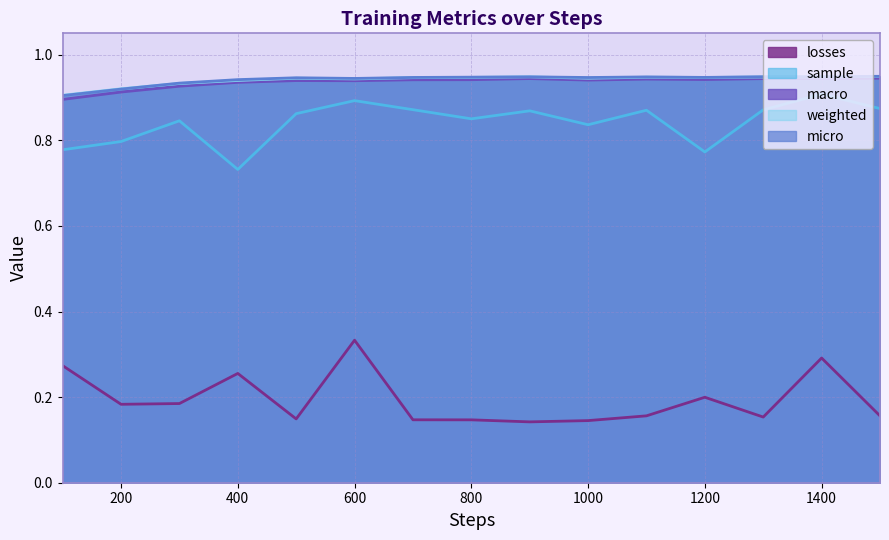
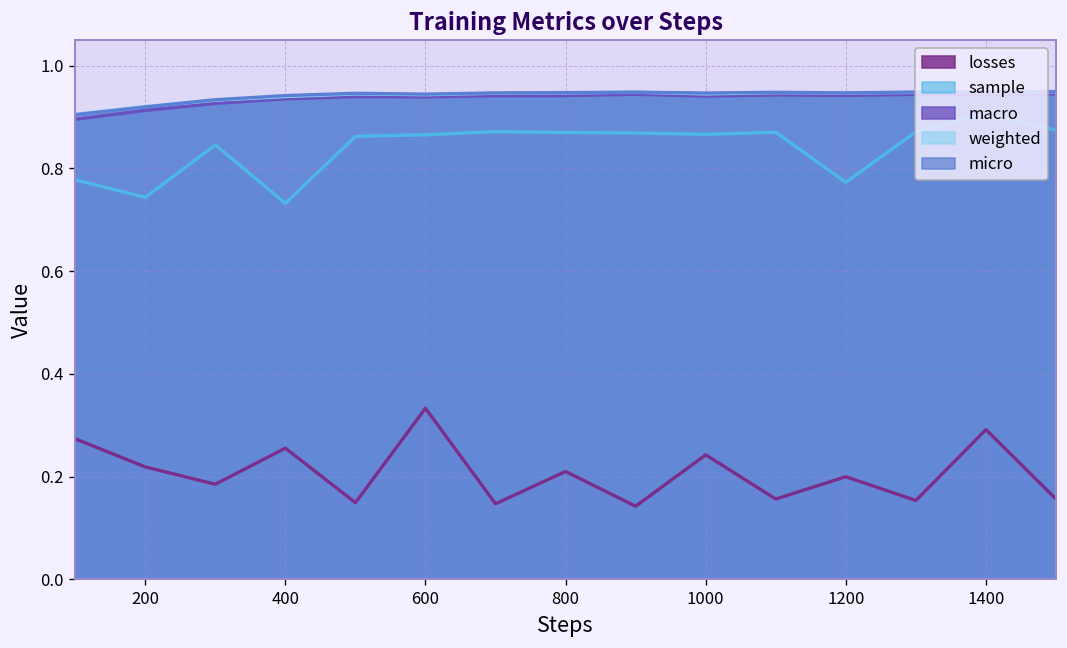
losses, 200: 0.18 -> 0.22
sample, 200: 0.80 -> 0.74
sample, 600: 0.89 -> 0.87
losses, 800: 0.15 -> 0.21
sample, 800: 0.85 -> 0.87
losses, 1000: 0.15 -> 0.24
sample, 1000: 0.84 -> 0.87
